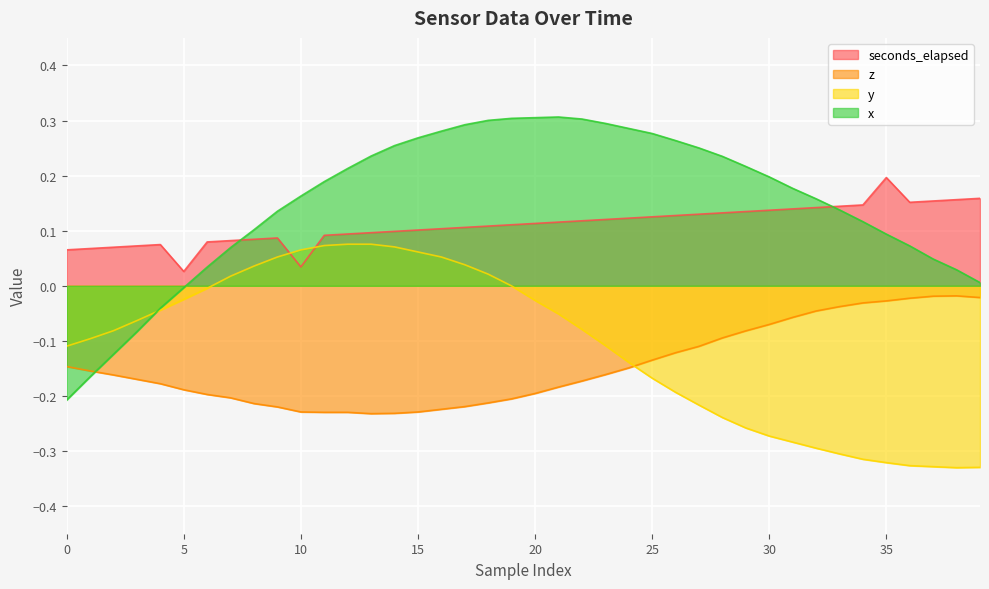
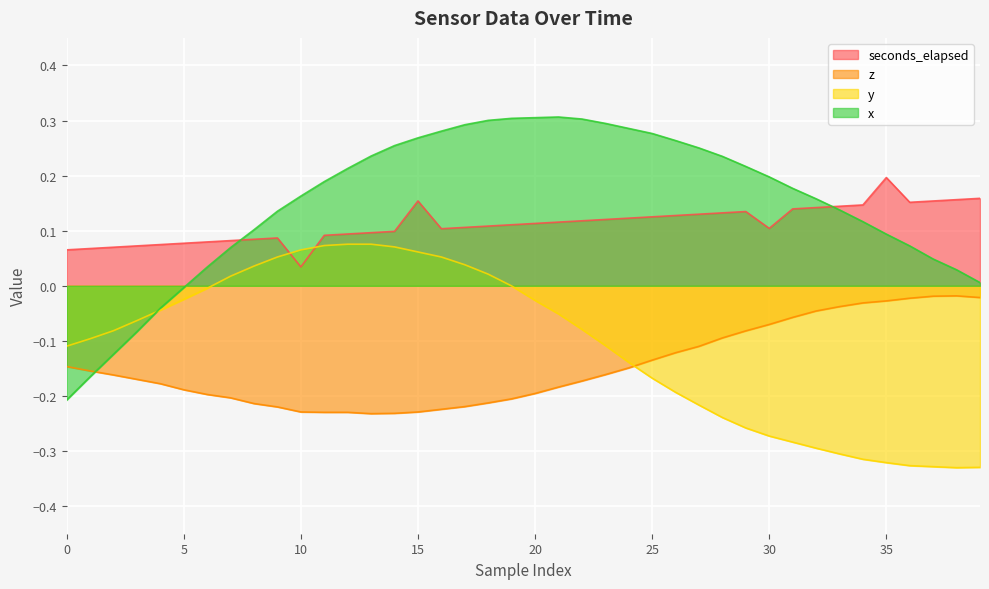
seconds_elapsed, 5: 0.03 -> 0.08
seconds_elapsed, 15: 0.10 -> 0.15
seconds_elapsed, 30: 0.14 -> 0.10
